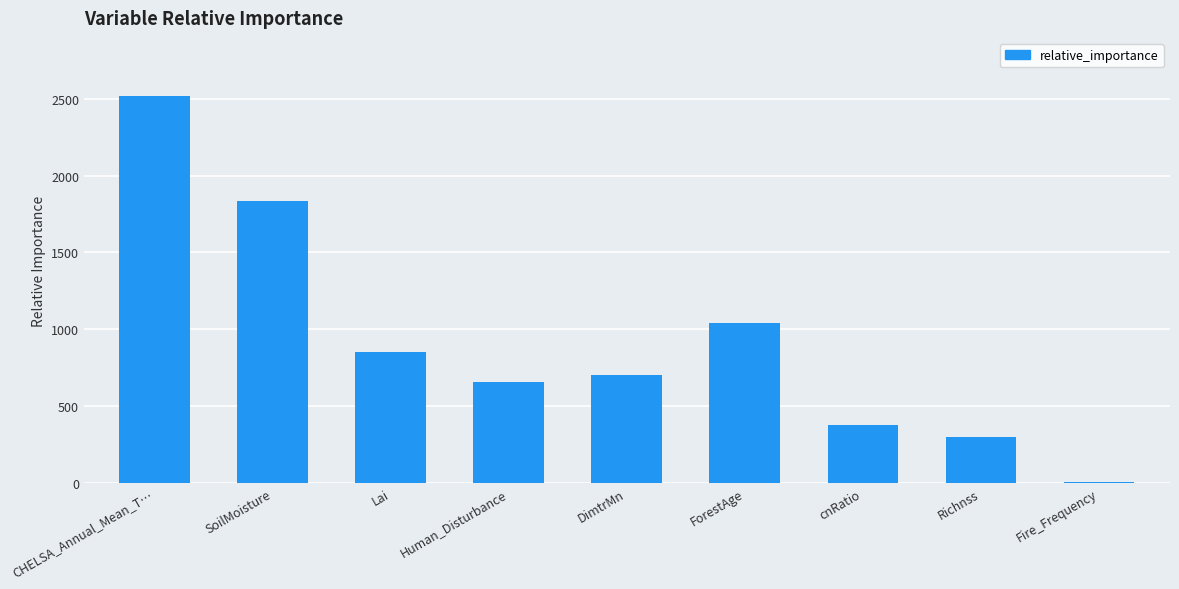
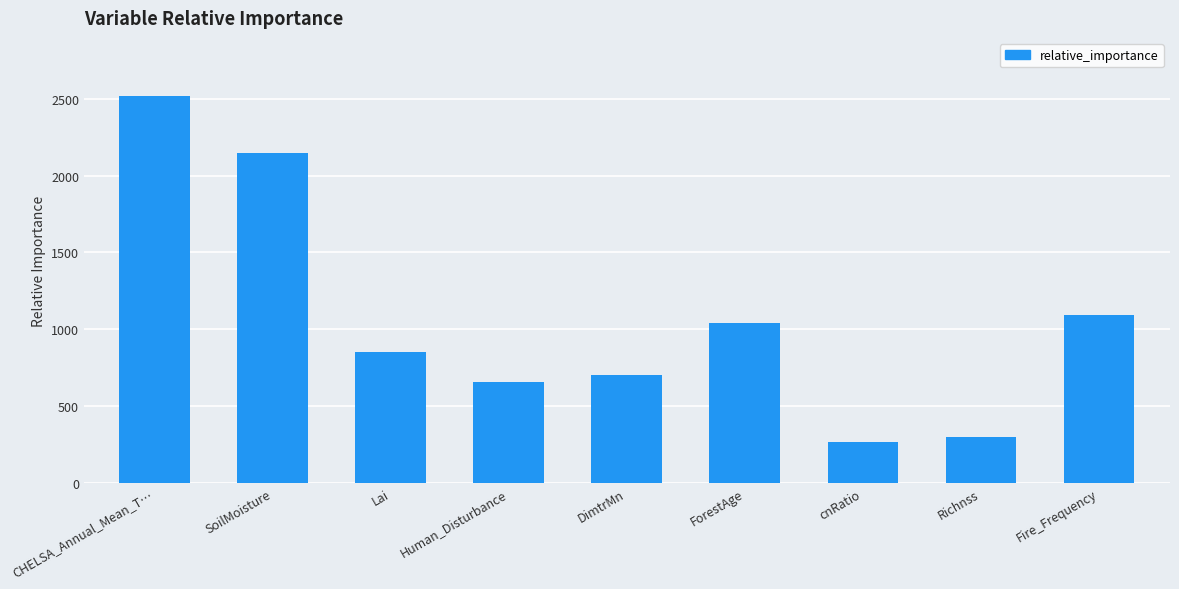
SoilMoisture: 1840 -> 2150
cnRatio: 370 -> 270
Fire_Frequency: 10 -> 1090
